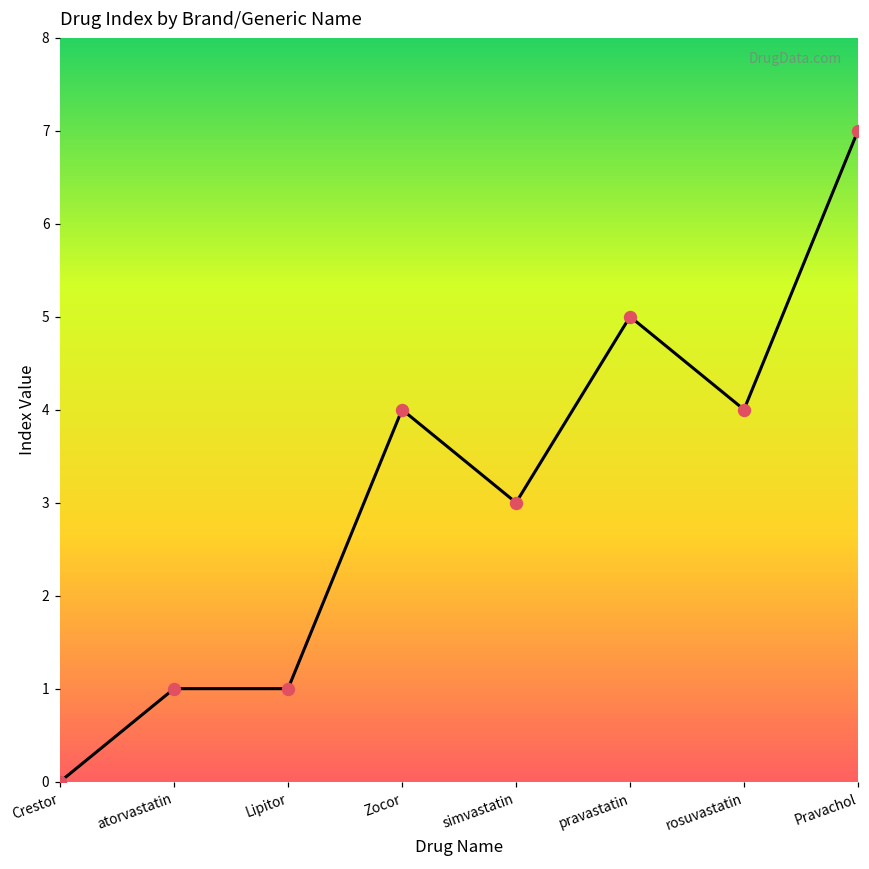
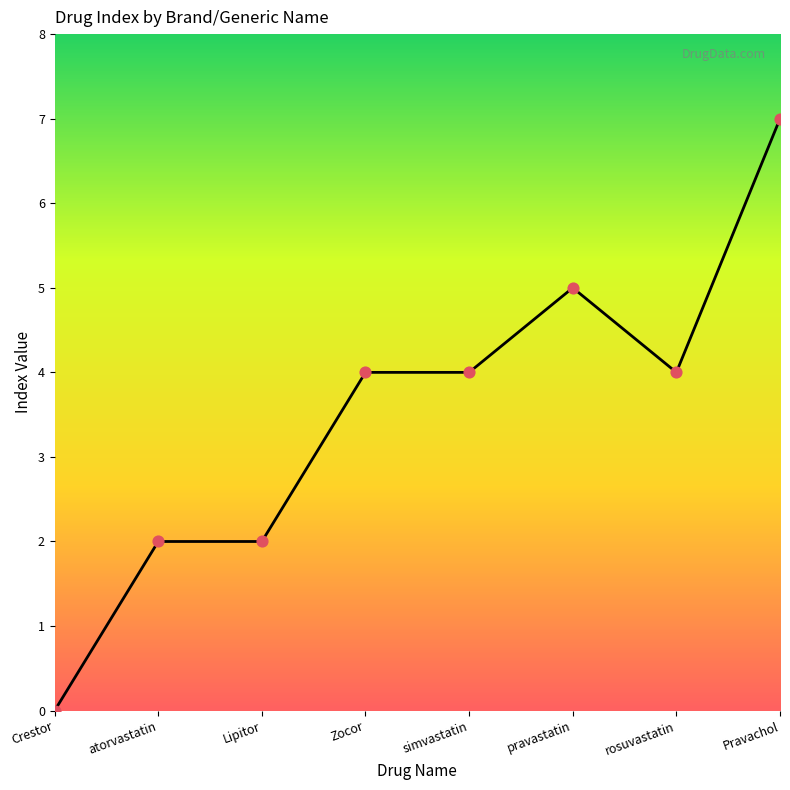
atorvastatin: 1 -> 2
Lipitor: 1 -> 2
simvastatin: 3 -> 4
